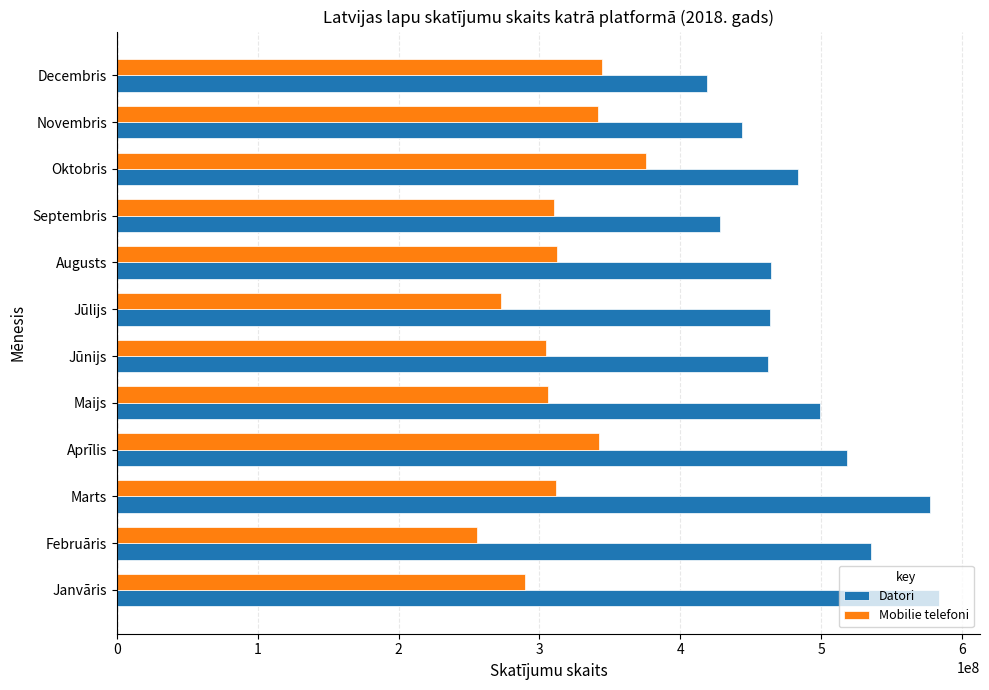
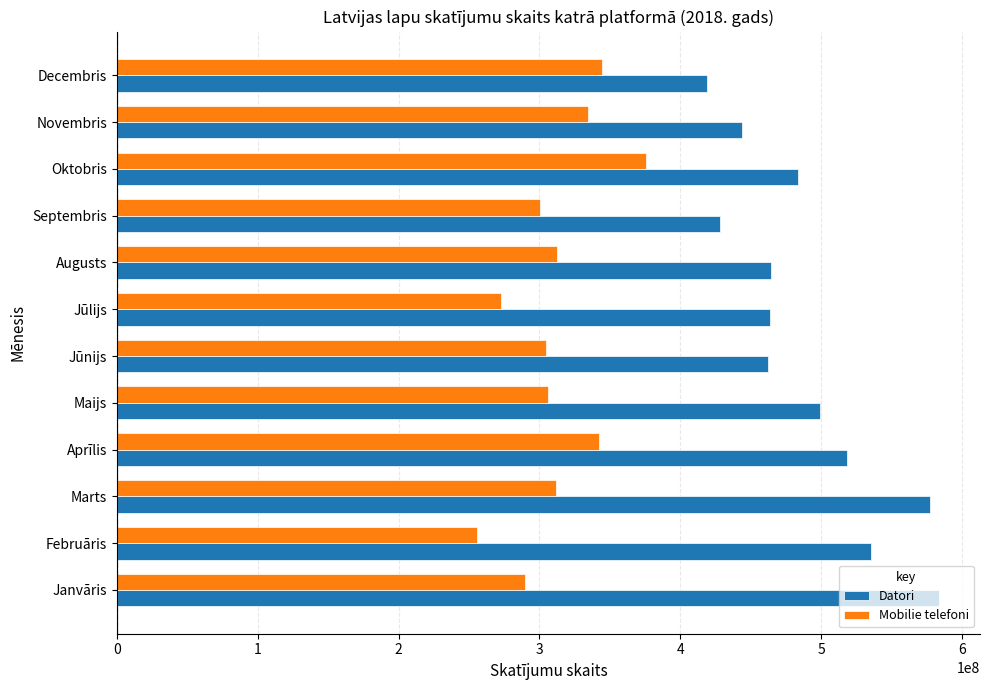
Mobilie telefoni, Novembris: 341000000 -> 334000000
Mobilie telefoni, Septembris: 310000000 -> 301000000
